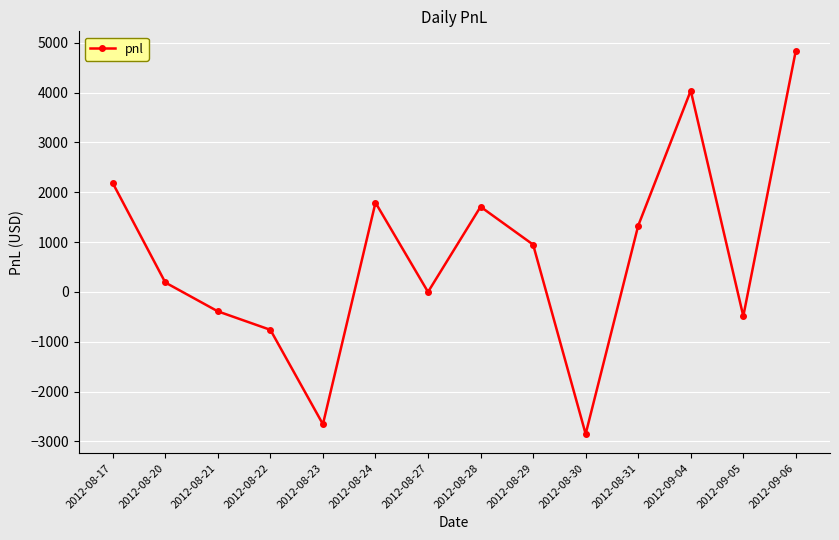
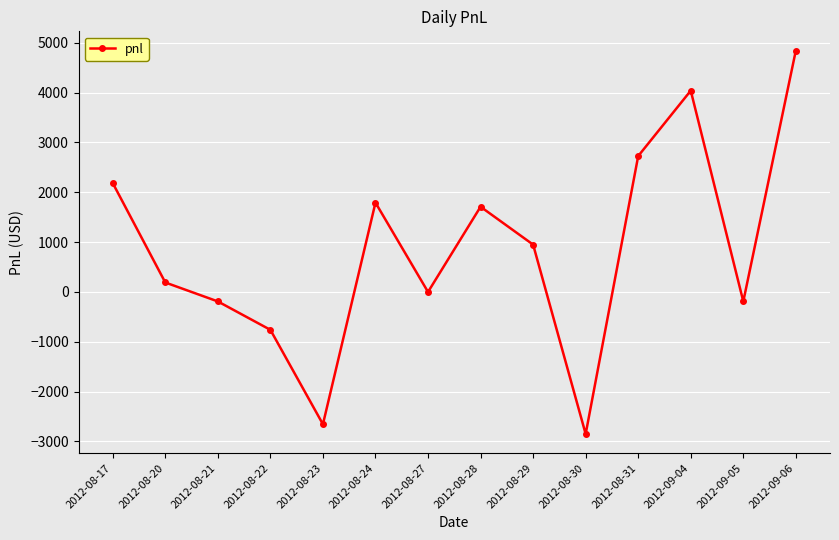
2012-08-21: -400 -> -200
2012-08-31: 1300 -> 2700
2012-09-05: -500 -> -200
